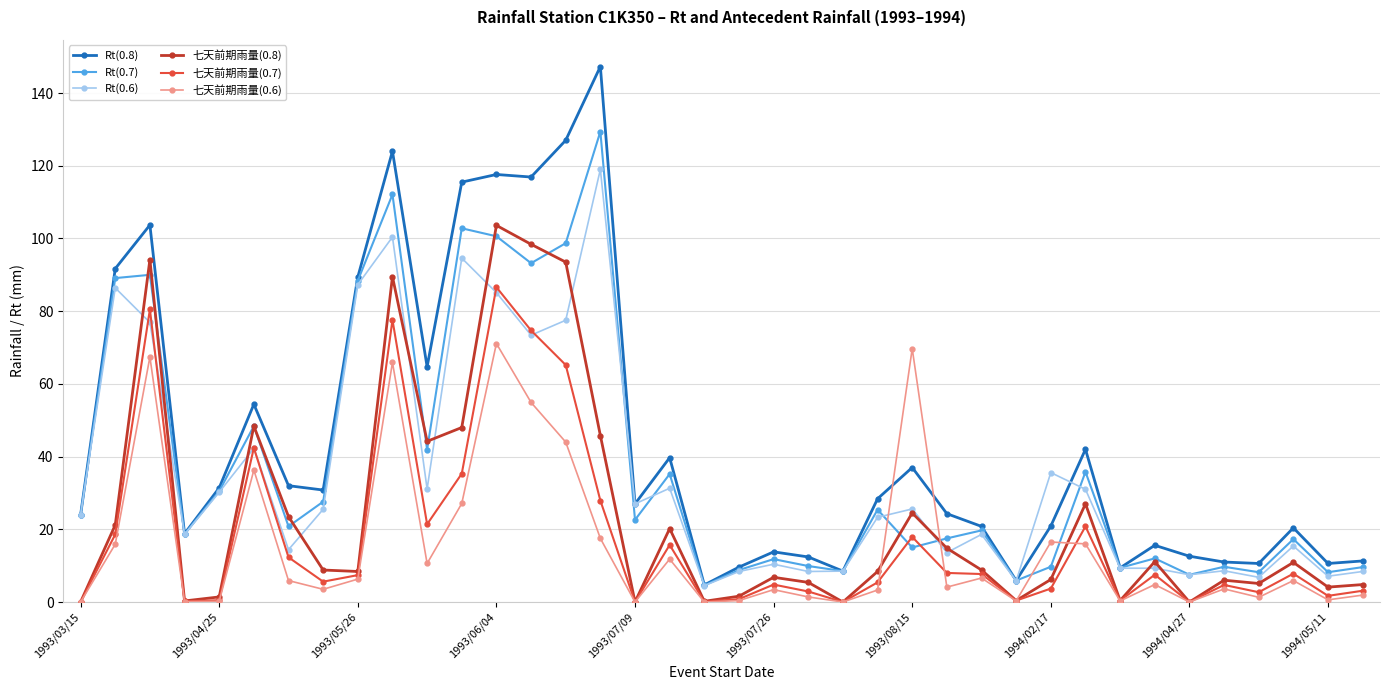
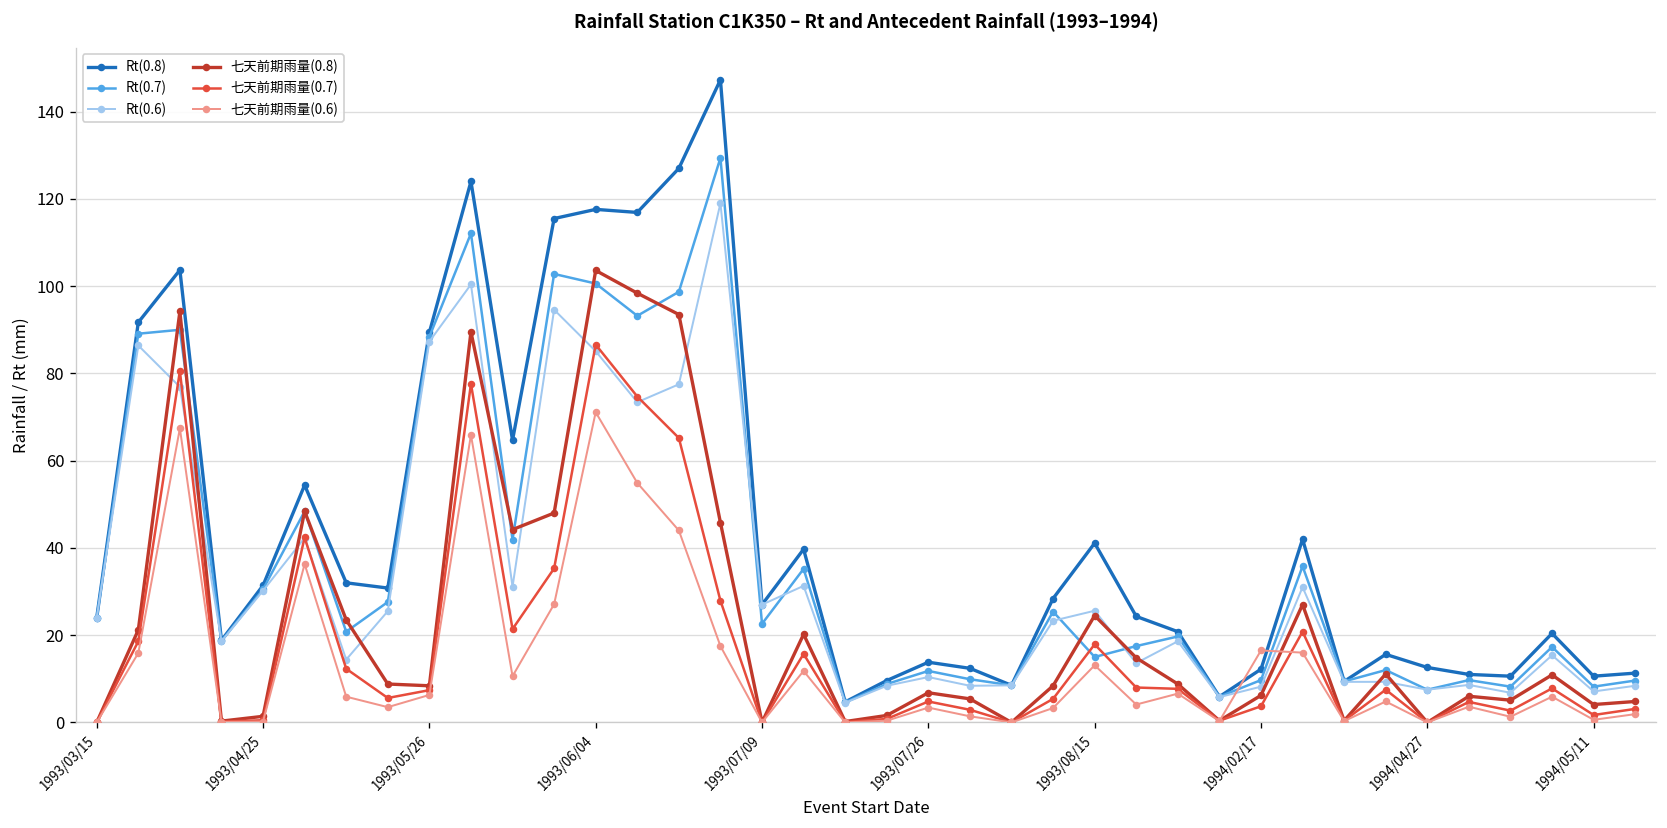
Rt(0.8), 1993/08/15: 37 -> 41
七天前期雨量(0.6), 1993/08/15: 70 -> 13
Rt(0.8), 1994/02/17: 21 -> 12
Rt(0.6), 1994/02/17: 36 -> 8
